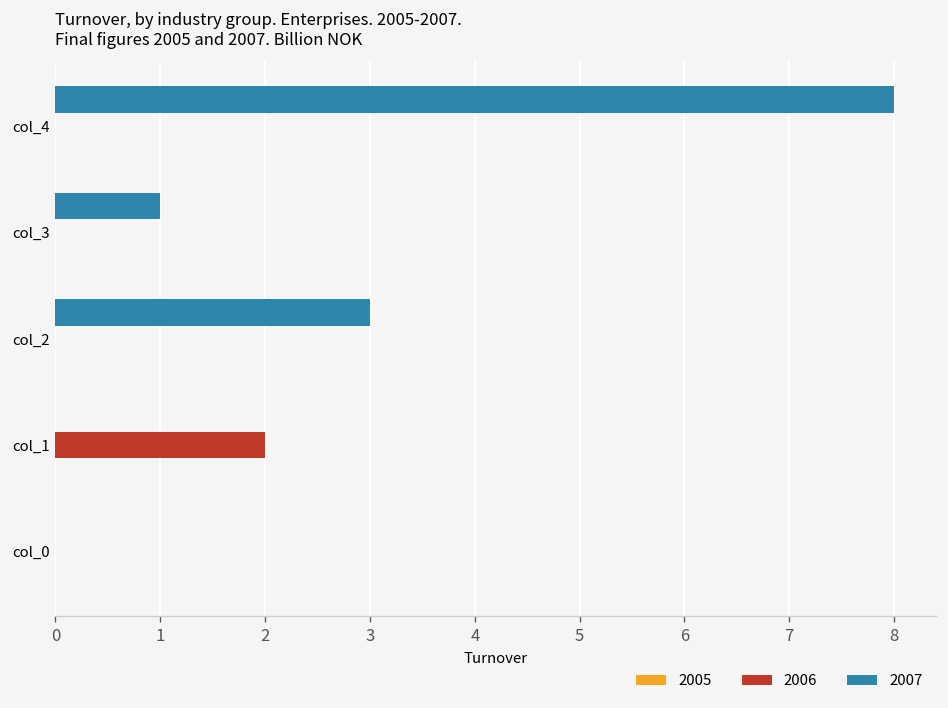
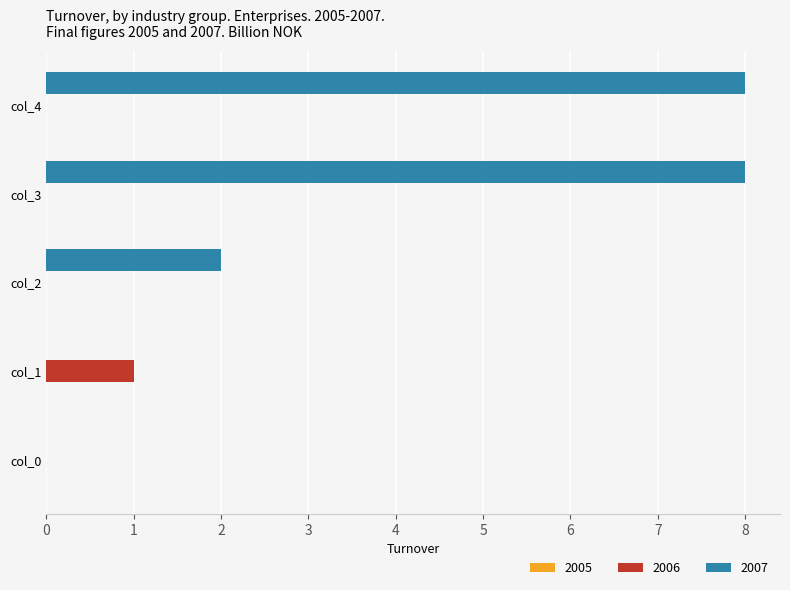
2007, col_3: 1 -> 8
2007, col_2: 3 -> 2
2006, col_1: 2 -> 1
